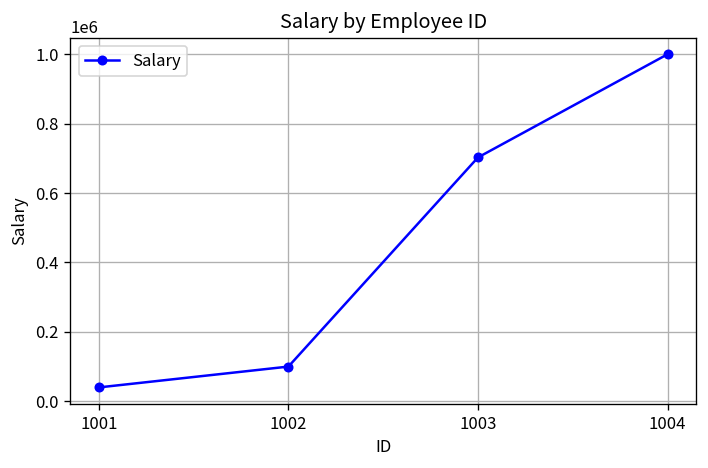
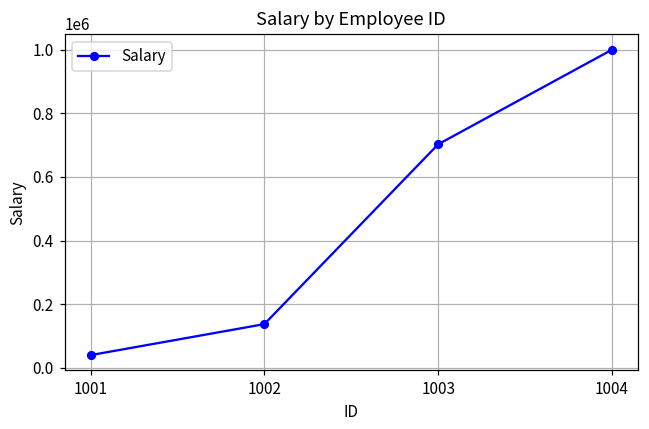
1002: 100000 -> 140000
